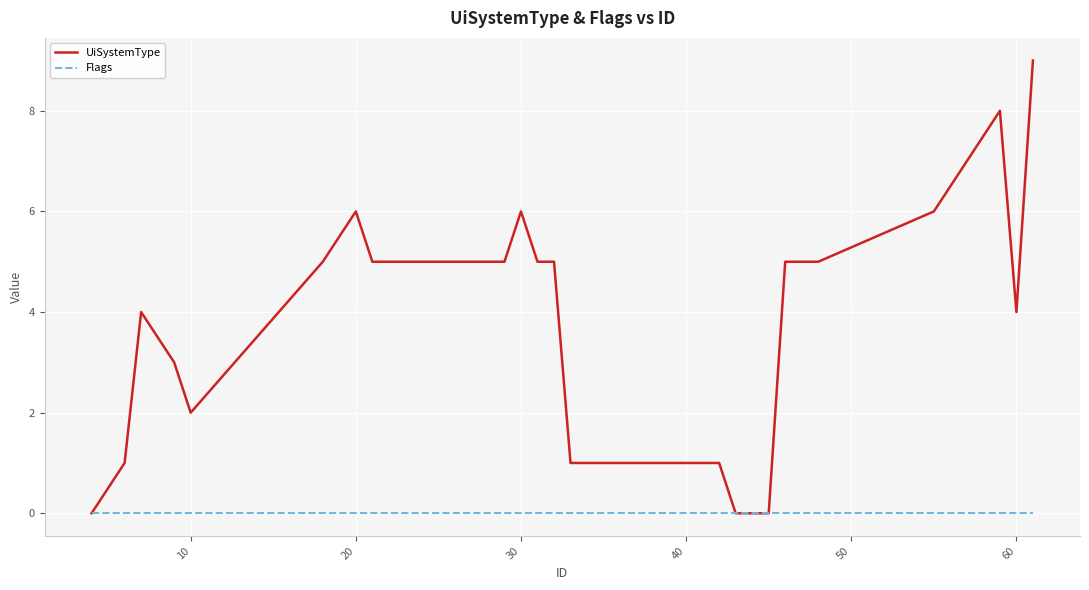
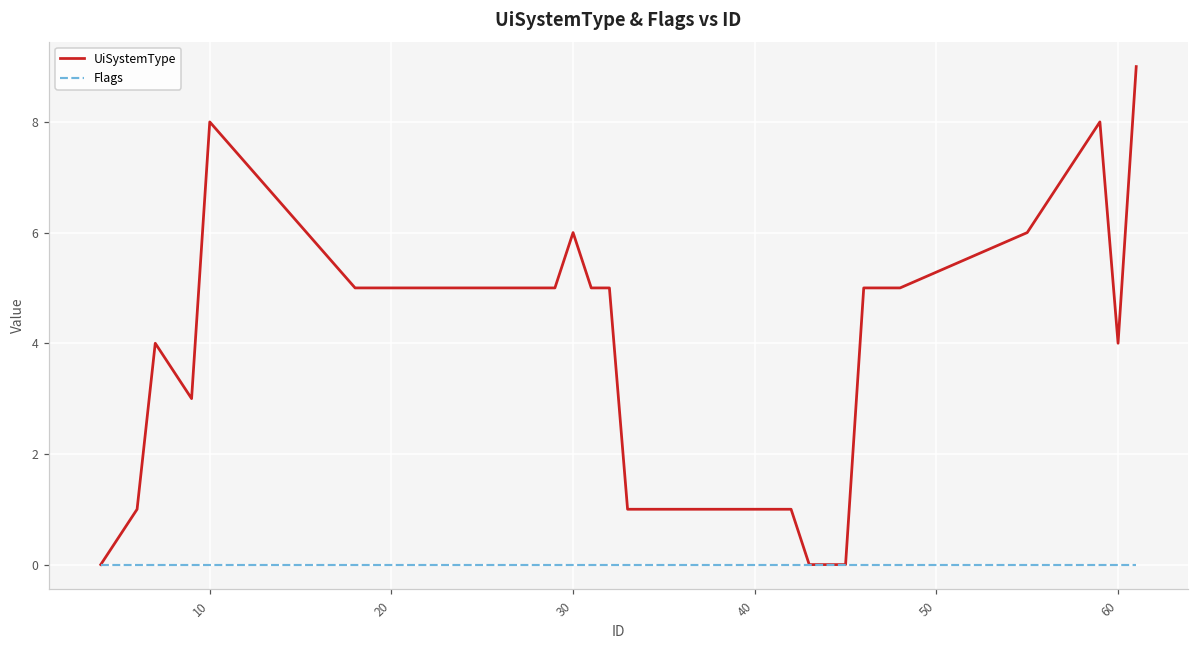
UiSystemType, 10: 2 -> 8
UiSystemType, 20: 6 -> 5
